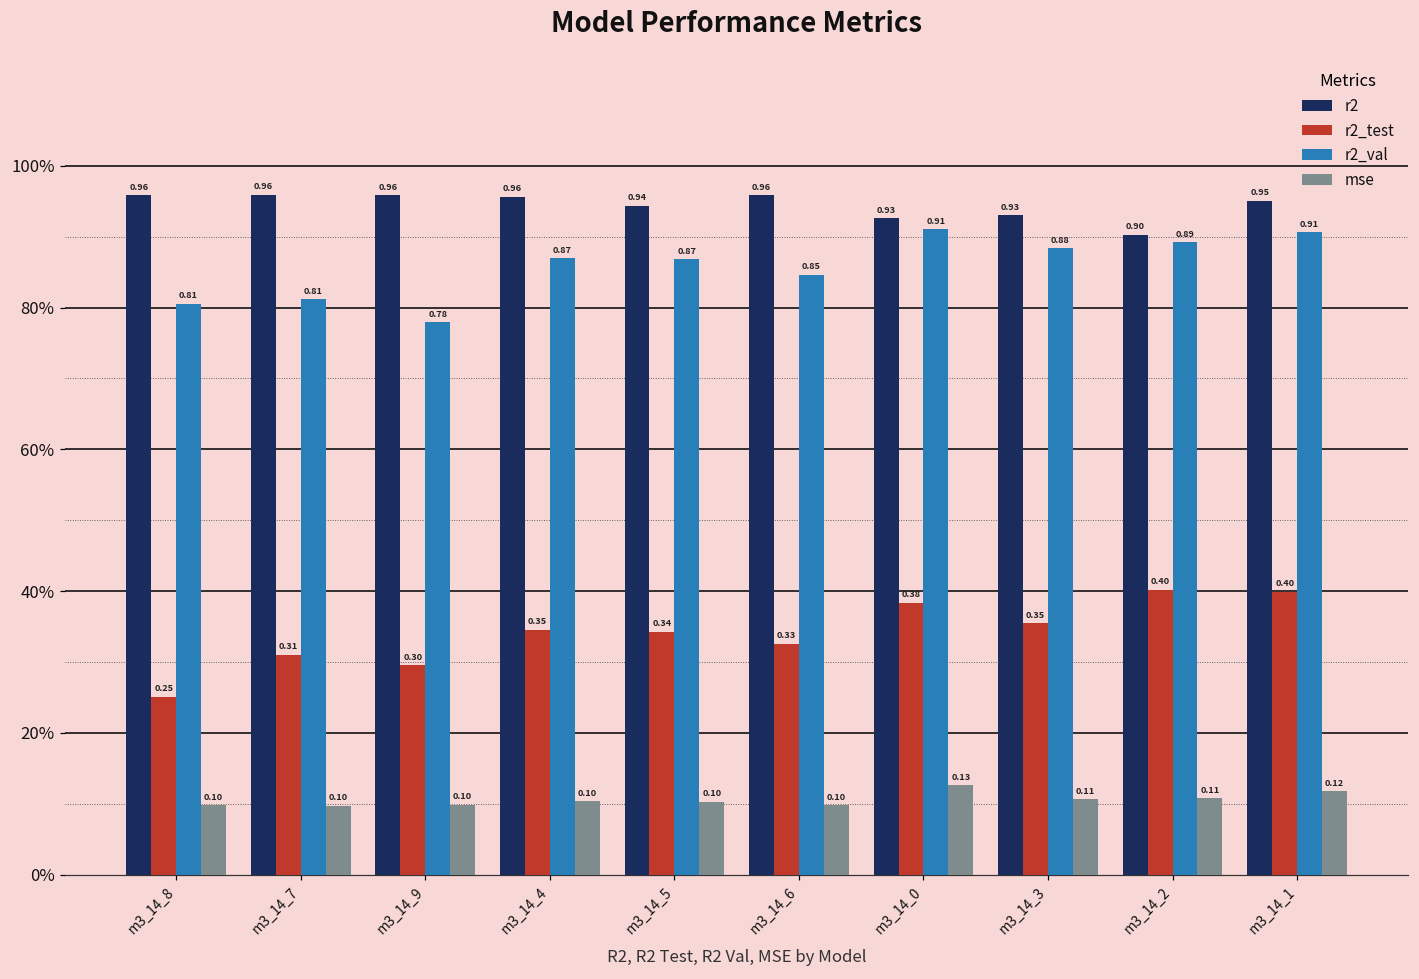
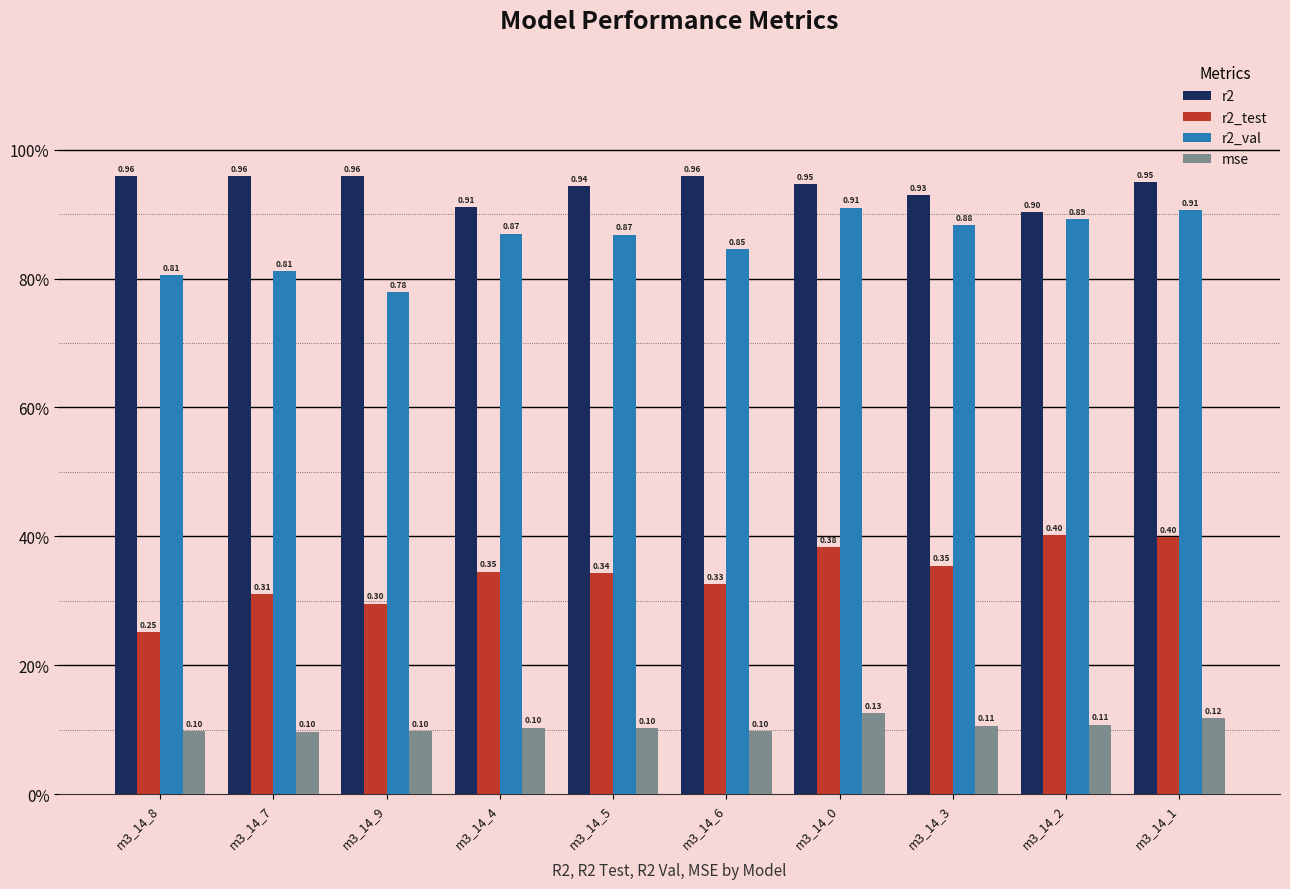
r2, m3_14_4: 0.96 -> 0.91
r2, m3_14_0: 0.93 -> 0.95
